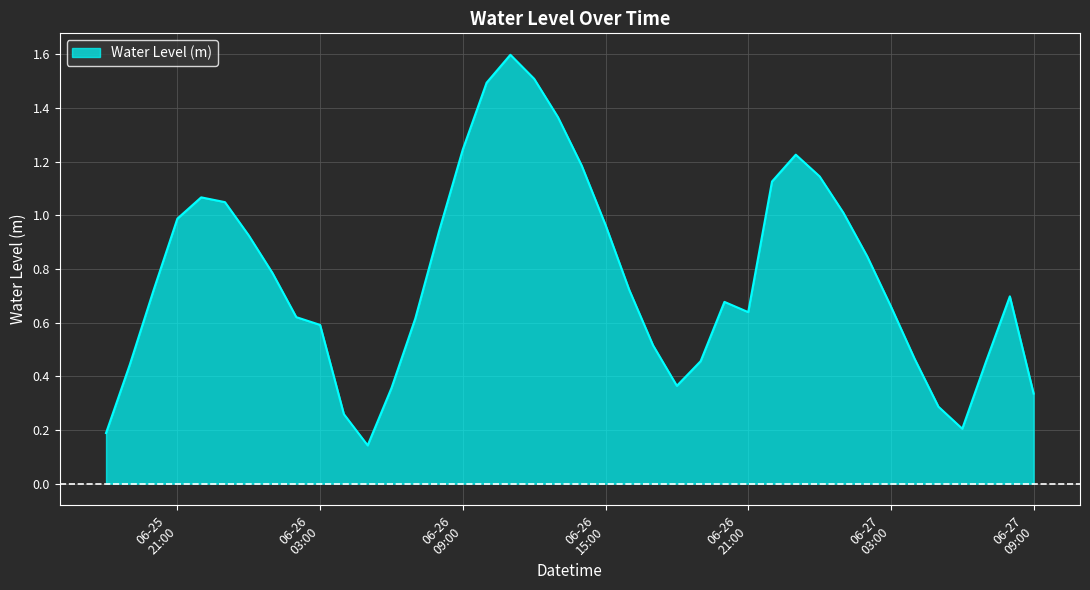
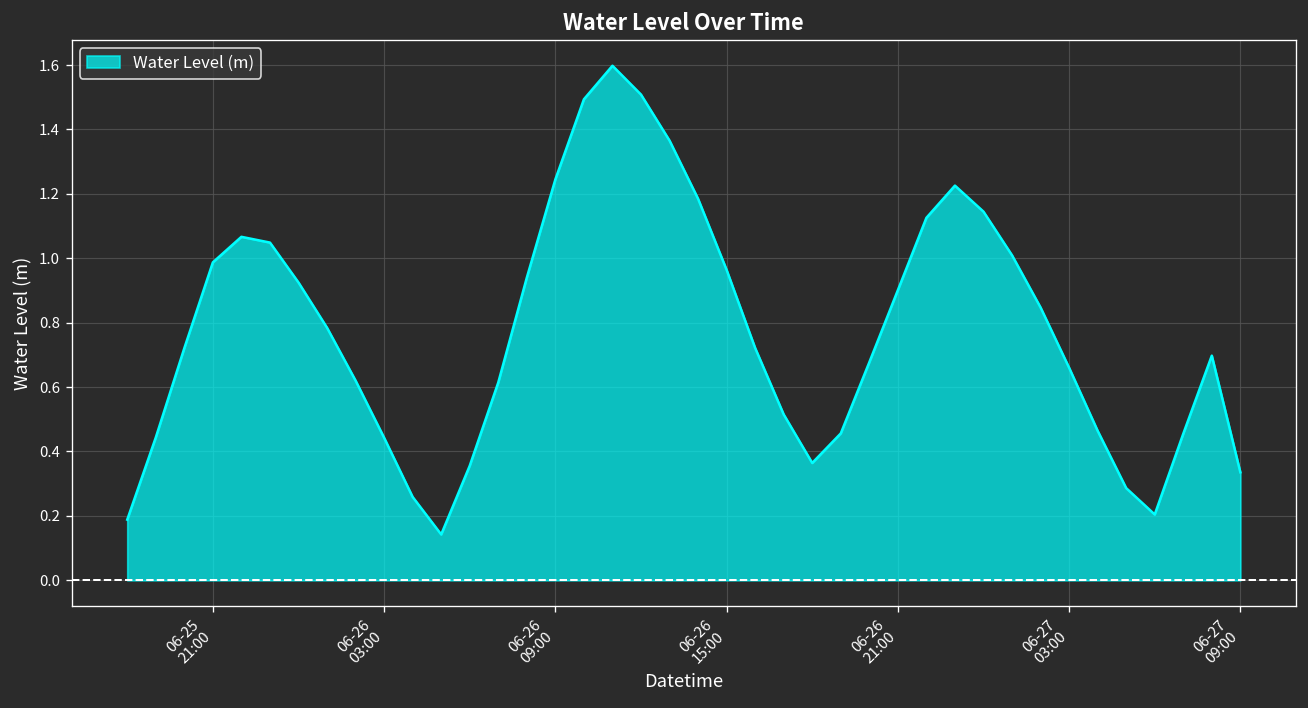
06-26 03:00: 0.59 -> 0.44
06-26 21:00: 0.64 -> 0.90
